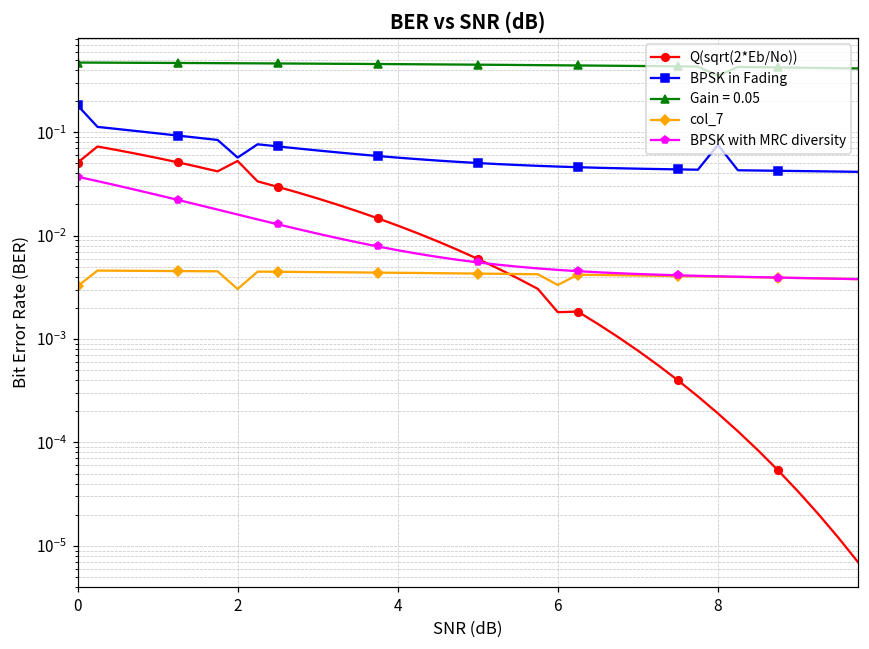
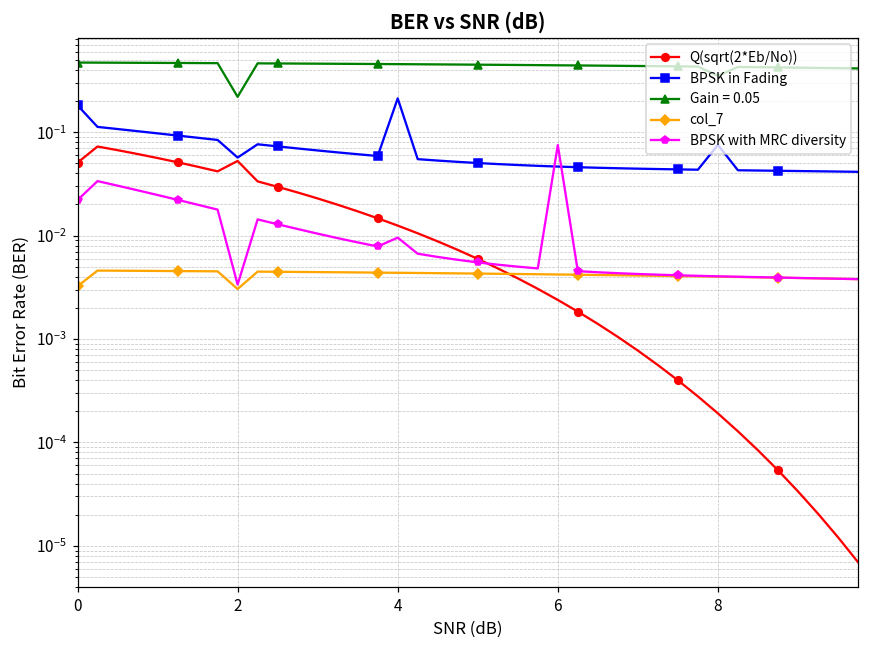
BPSK with MRC diversity, 0: 0.037 -> 0.022
Gain = 0.05, 2: 0.5 -> 0.22
BPSK with MRC diversity, 2: 0.016 -> 0.0034
BPSK in Fading, 4: 0.06 -> 0.21
BPSK with MRC diversity, 4: 0.007 -> 0.010
Q(sqrt(2*Eb/No)), 6: 0.0018 -> 0.0024
col_7, 6: 0.0033 -> 0.004
BPSK with MRC diversity, 6: 0.005 -> 0.08
